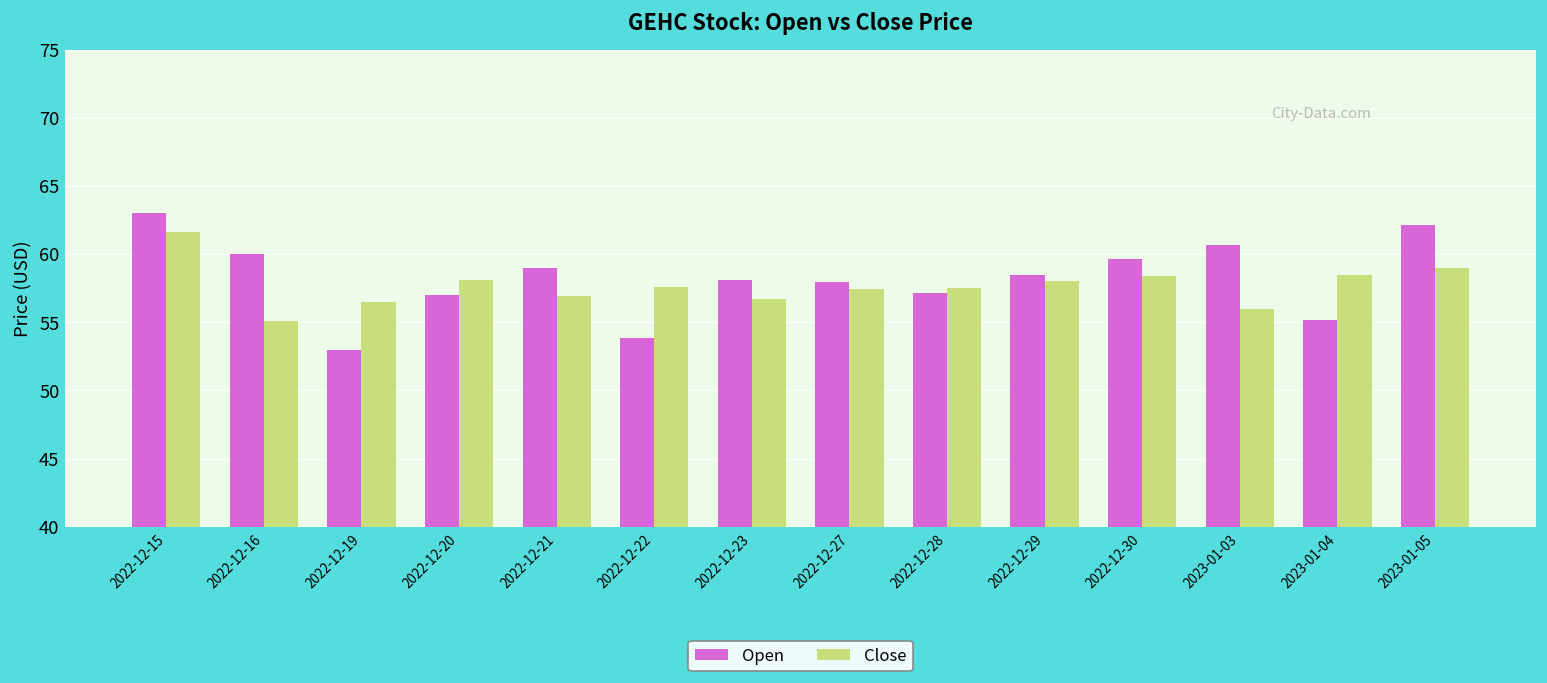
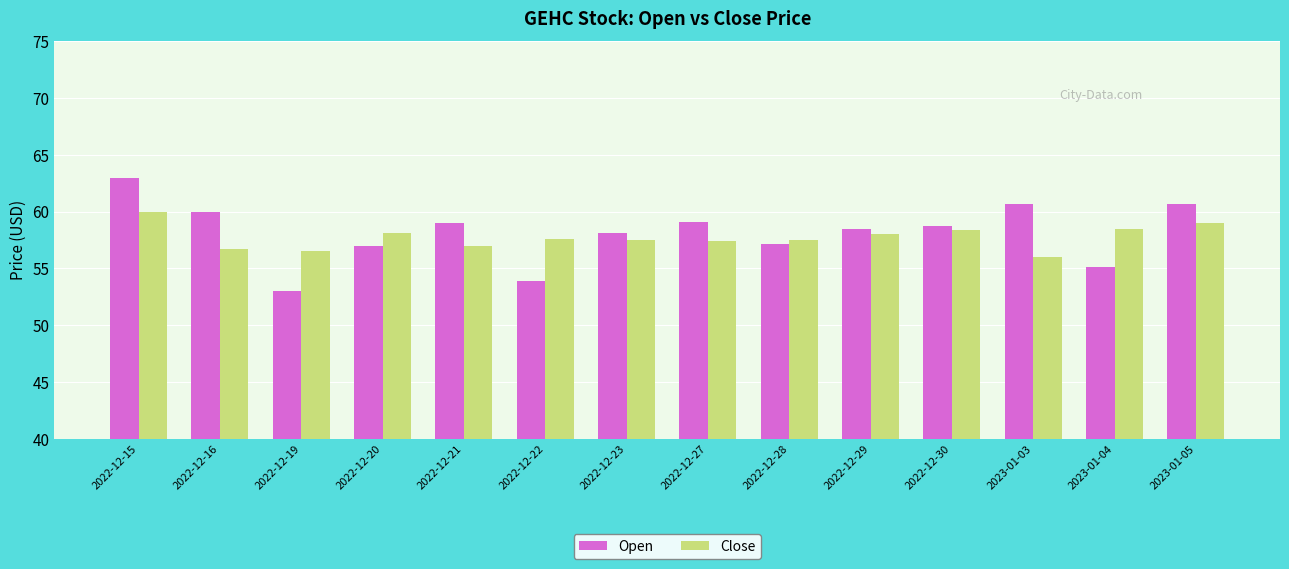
Close, 2022-12-15: 61.6 -> 60.0
Close, 2022-12-16: 55.1 -> 56.7
Close, 2022-12-23: 56.7 -> 57.5
Open, 2022-12-27: 58.0 -> 59.1
Open, 2022-12-30: 59.6 -> 58.7
Open, 2023-01-05: 62.1 -> 60.6
